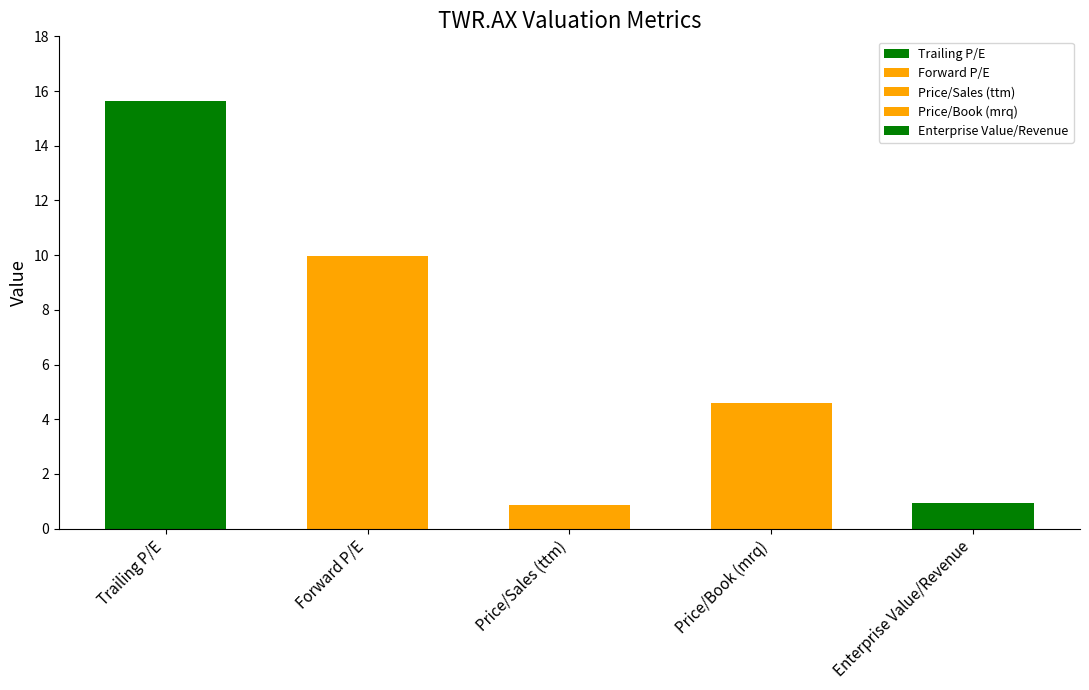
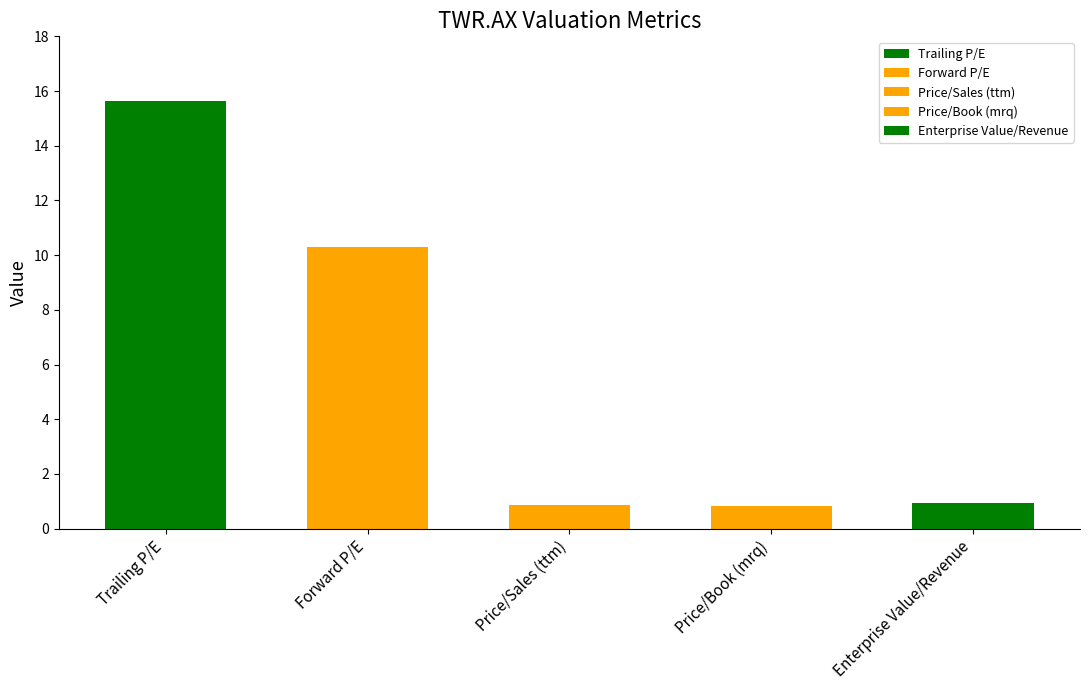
Forward P/E: 10.0 -> 10.3
Price/Book (mrq): 4.6 -> 0.8
